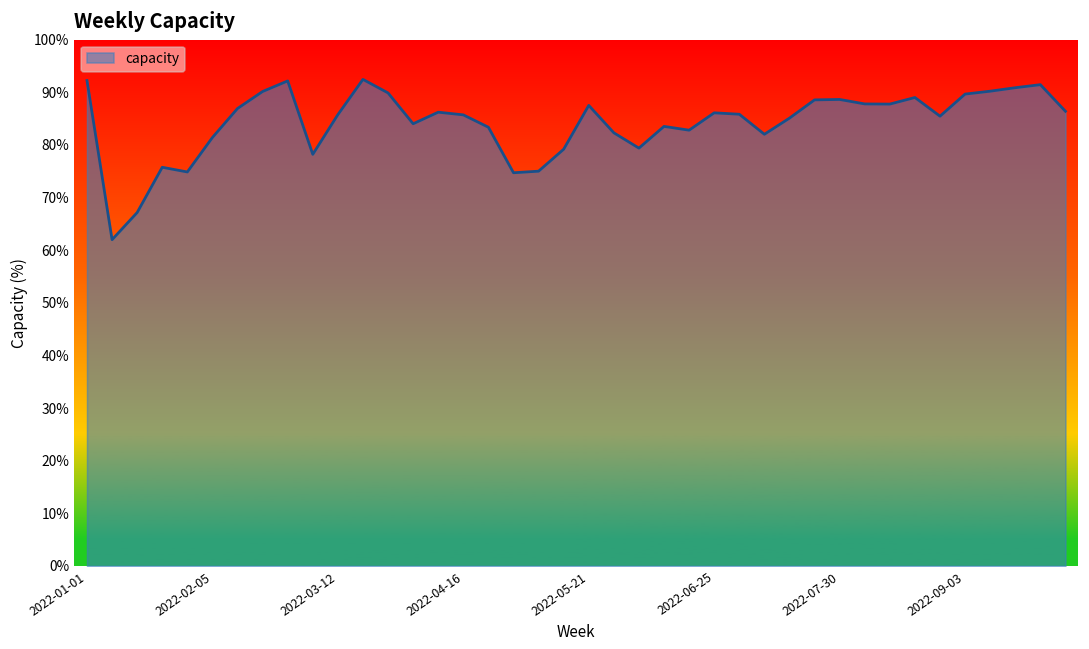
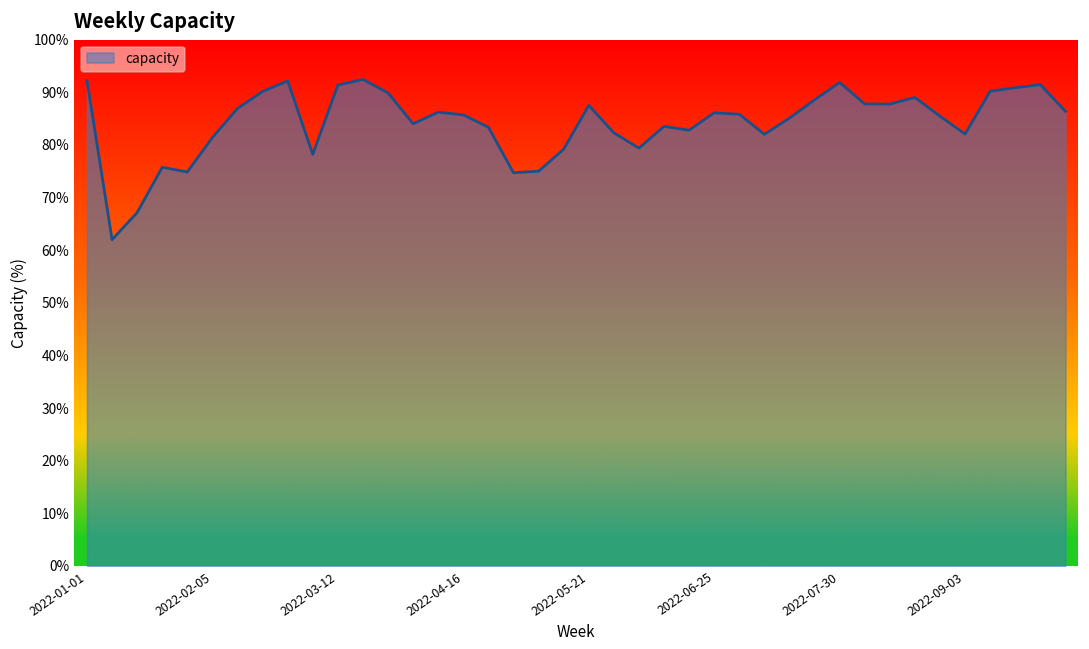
2022-03-12: 86% -> 91%
2022-07-30: 89% -> 92%
2022-09-03: 90% -> 82%
